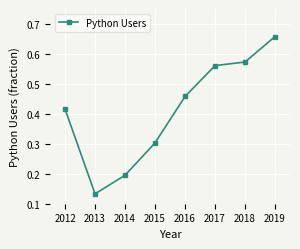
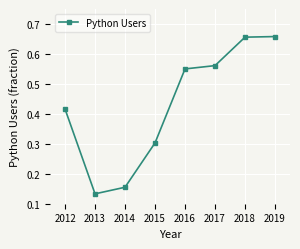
2014: 0.20 -> 0.16
2016: 0.46 -> 0.55
2018: 0.57 -> 0.66
